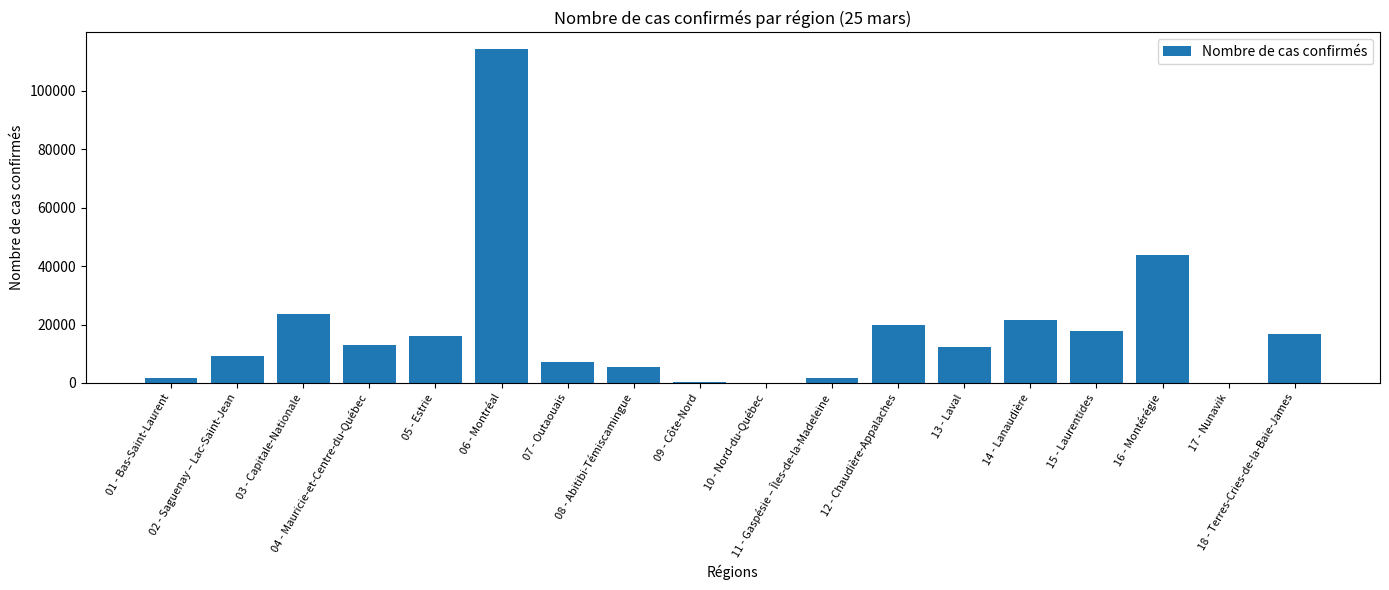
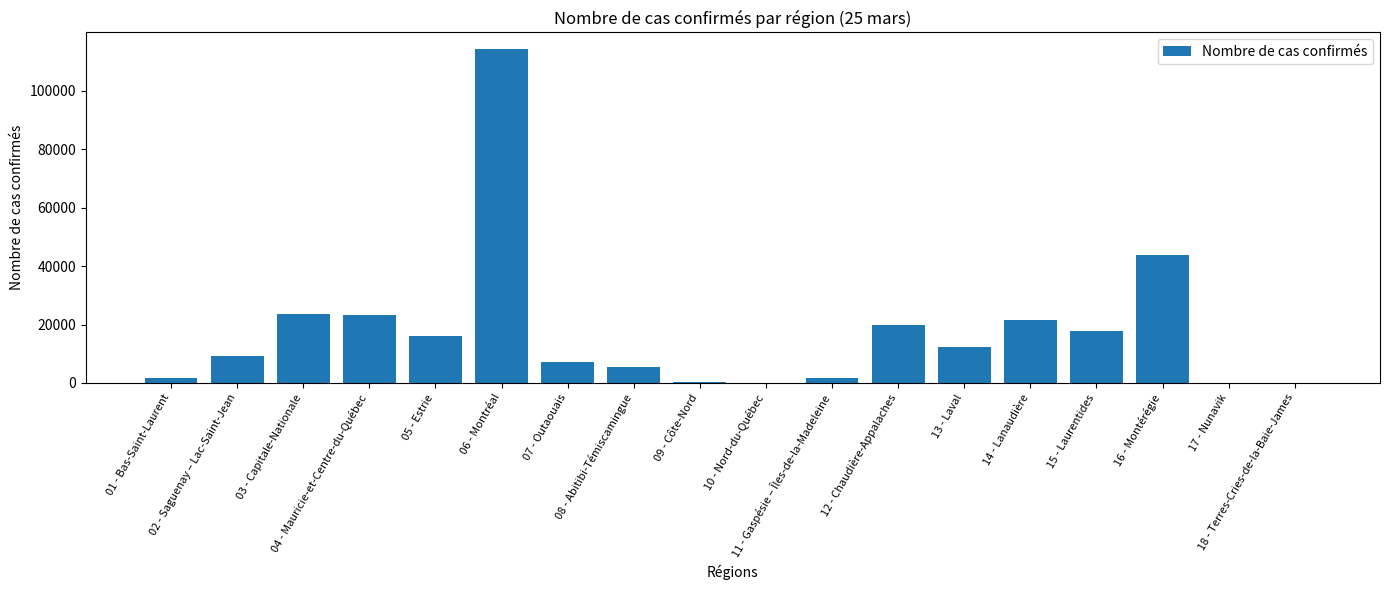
04 - Mauricie-et-Centre-du-Québec: 13000 -> 23000
18 - Terres-Cries-de-la-Baie-James: 17000 -> 0
